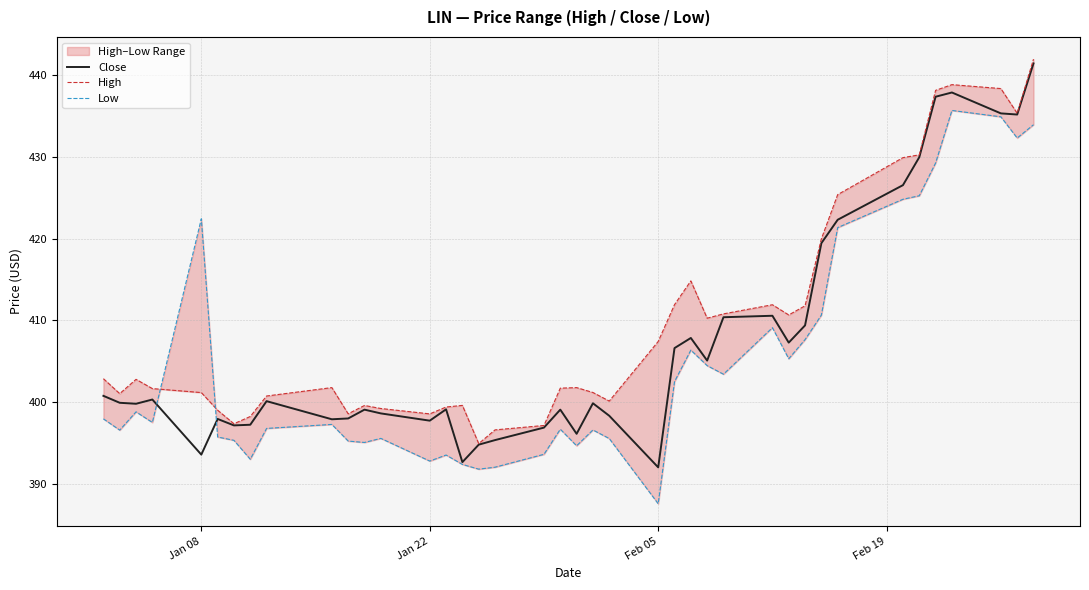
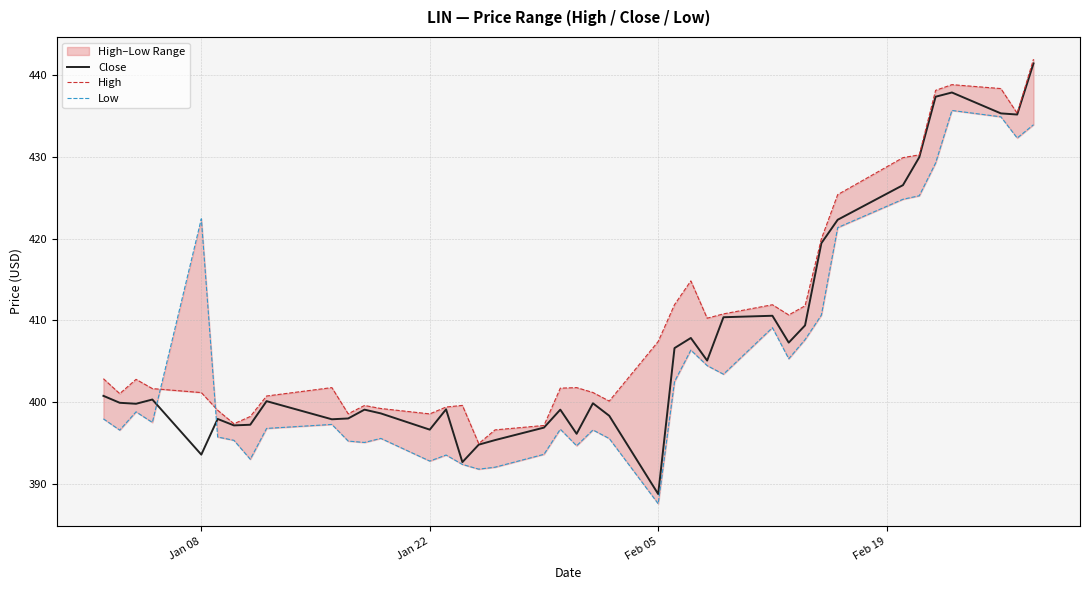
Close, Jan 22: 398 -> 397
Close, Feb 05: 392 -> 389
